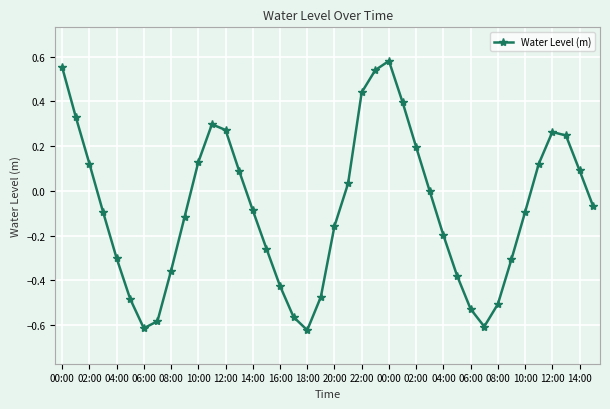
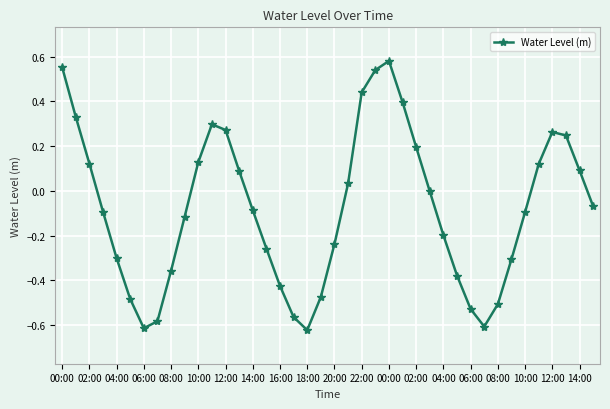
20:00: -0.16 -> -0.24
